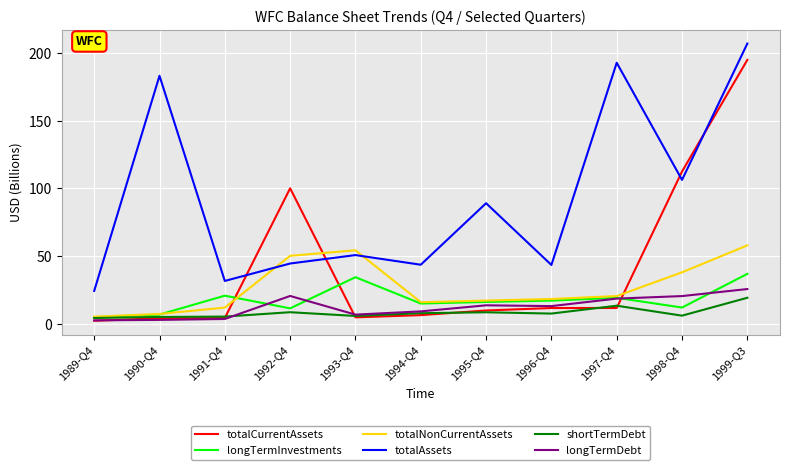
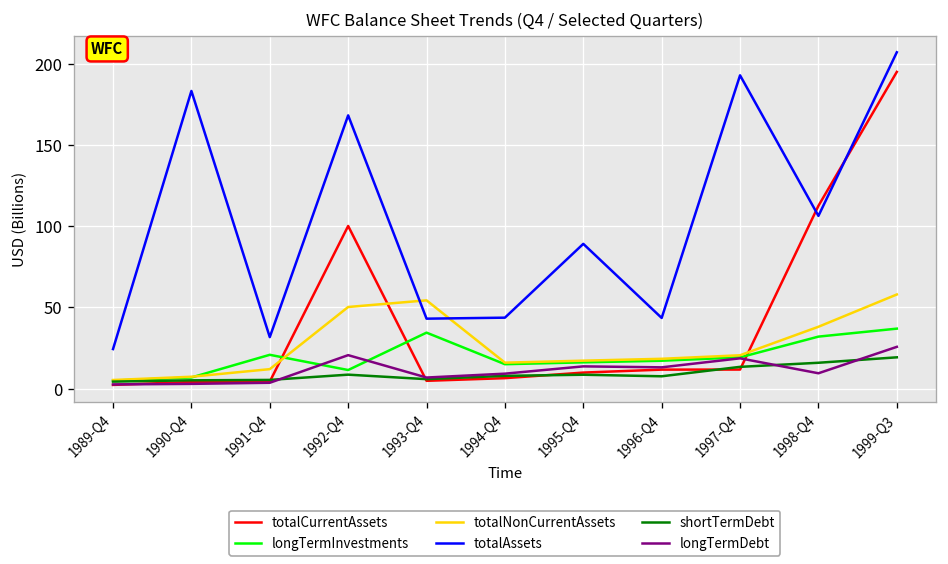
totalAssets, 1992-Q4: 45 -> 168
totalAssets, 1993-Q4: 51 -> 43
longTermInvestments, 1998-Q4: 12 -> 32
shortTermDebt, 1998-Q4: 6 -> 16
longTermDebt, 1998-Q4: 20 -> 9
